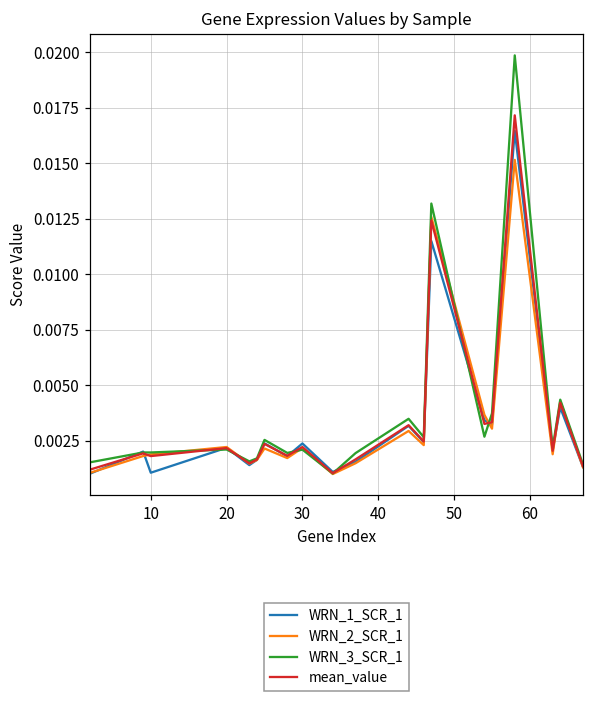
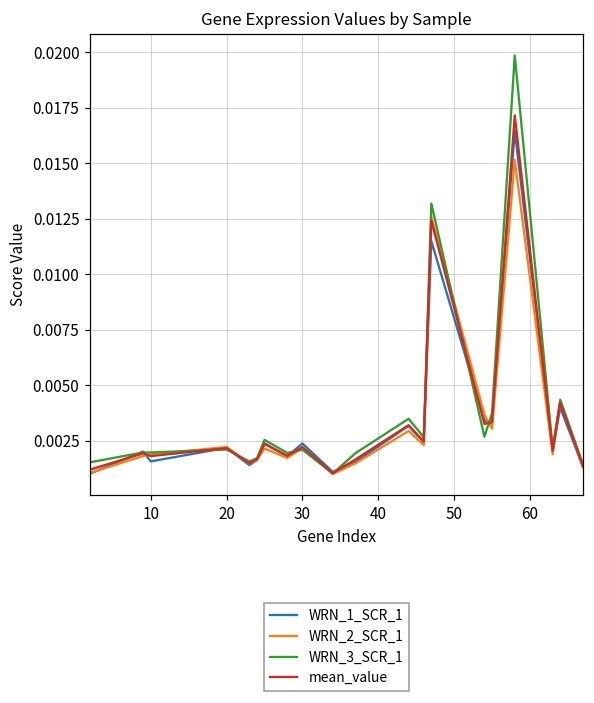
WRN_1_SCR_1, 10: 0.0011 -> 0.0016
